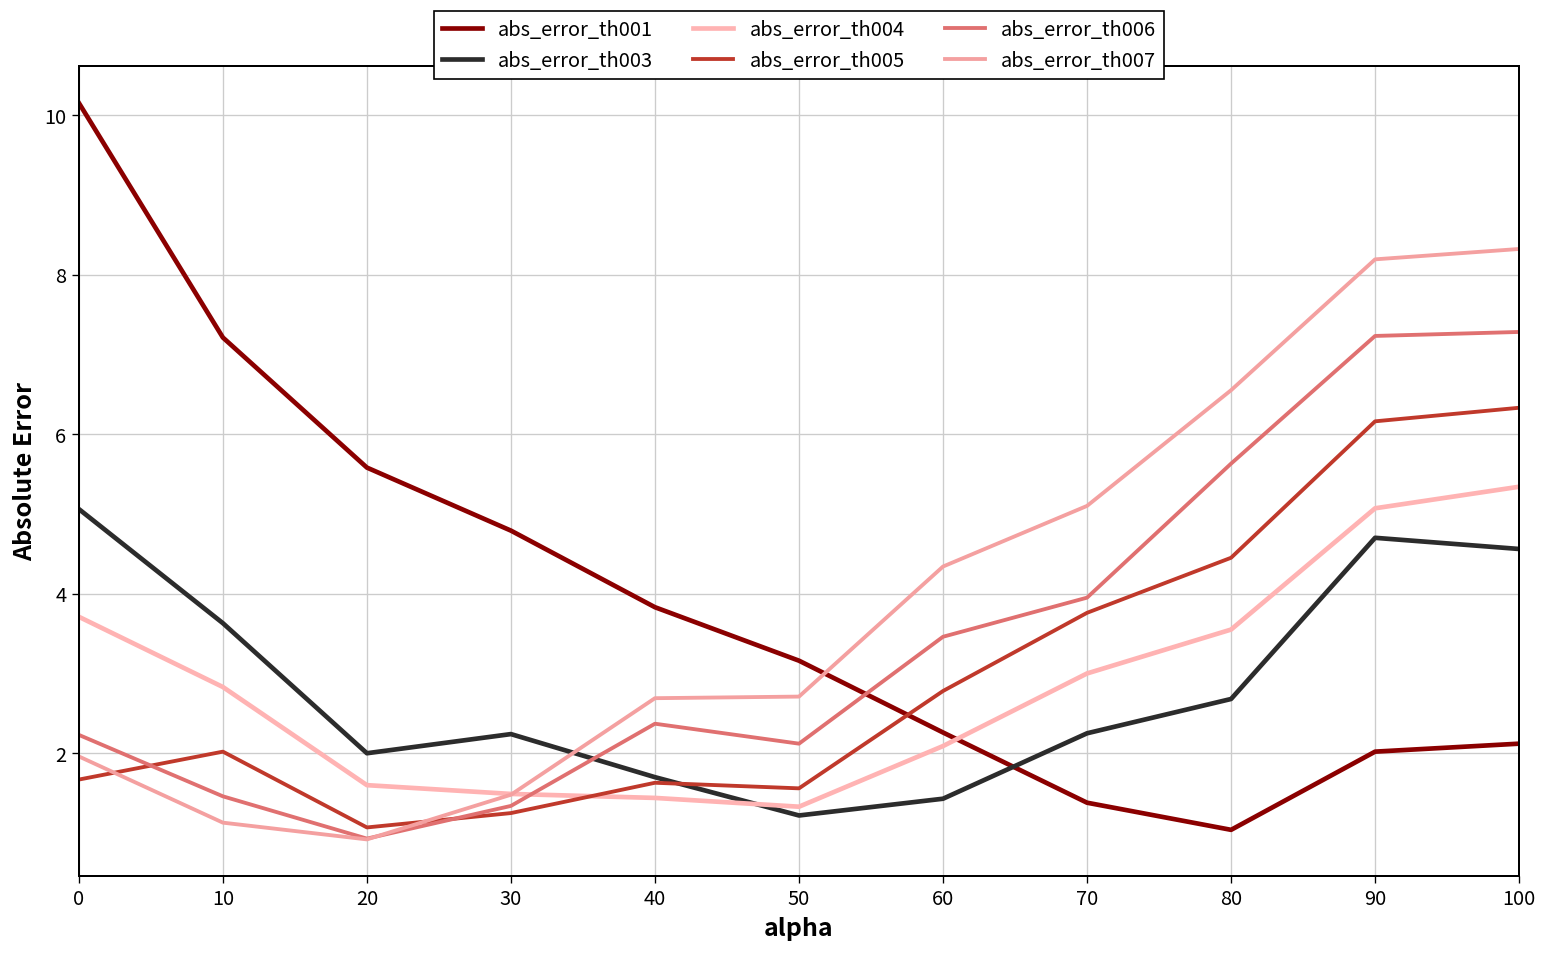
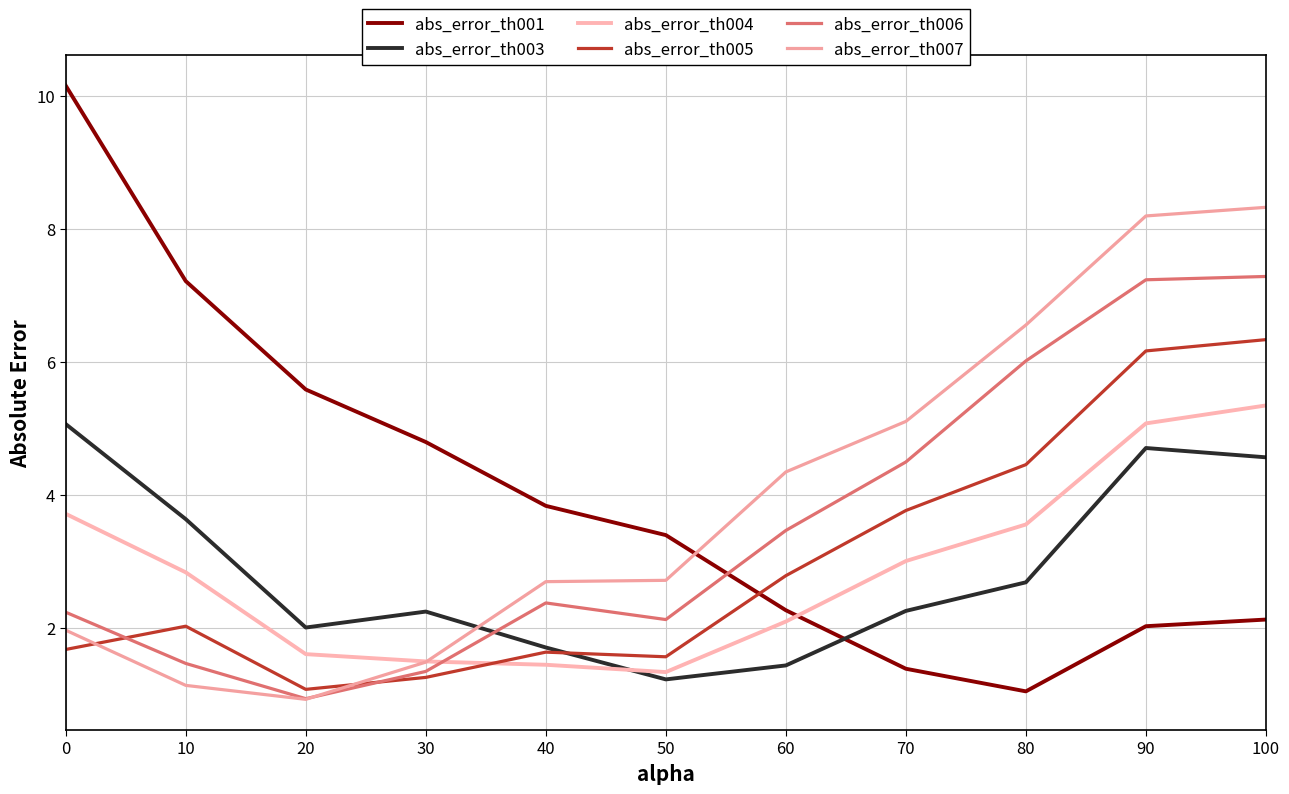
abs_error_th001, 50: 3.2 -> 3.4
abs_error_th006, 70: 4.0 -> 4.5
abs_error_th006, 80: 5.6 -> 6.0
